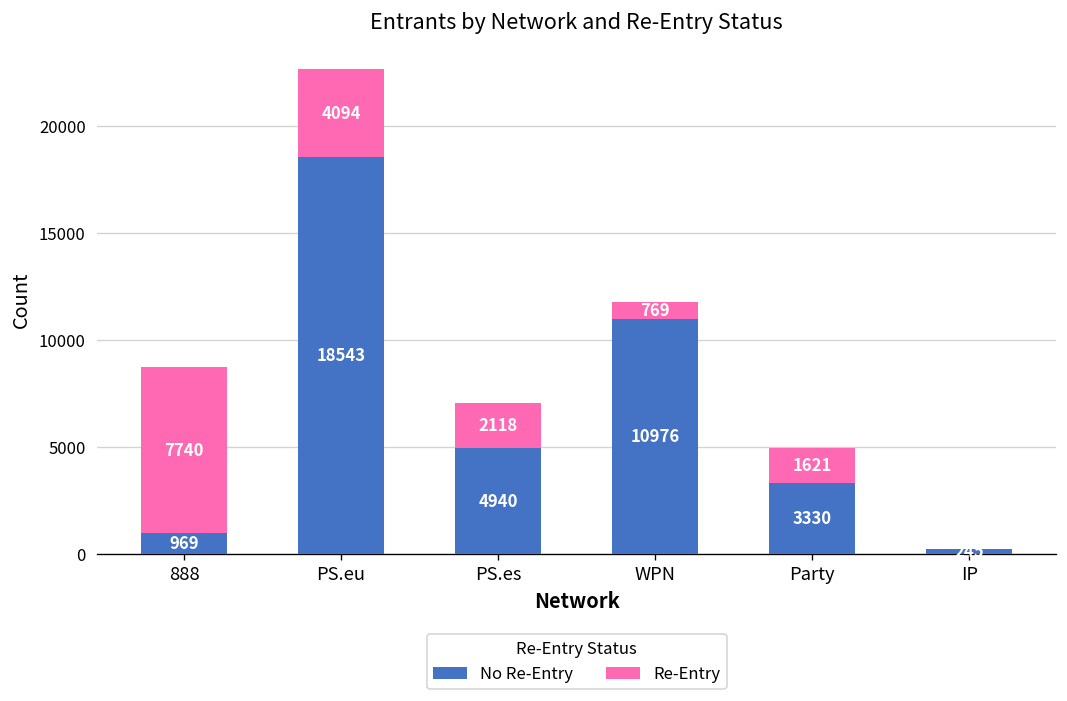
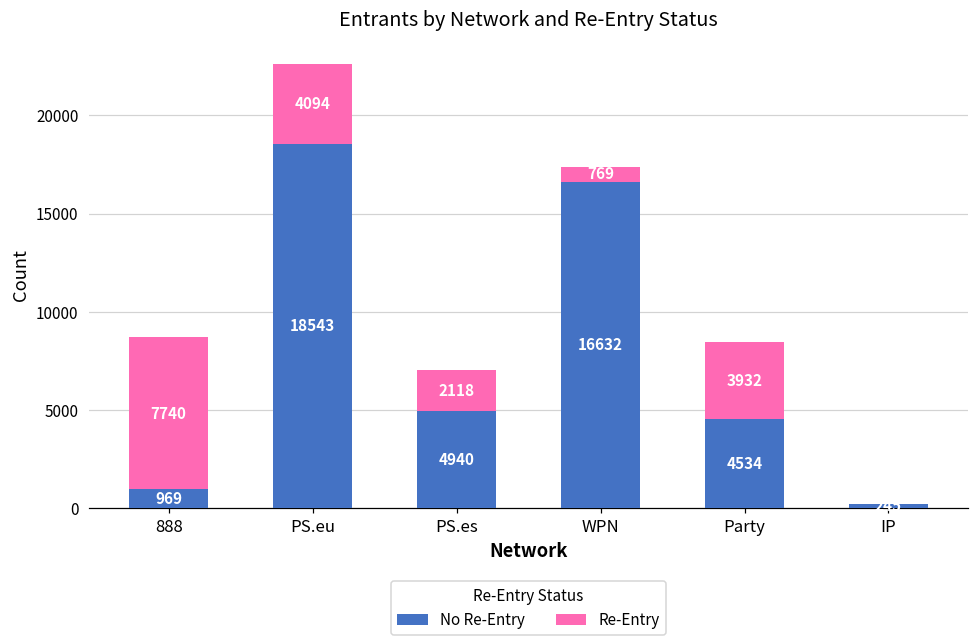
No Re-Entry, WPN: 10976 -> 16632
No Re-Entry, Party: 3330 -> 4534
Re-Entry, Party: 1621 -> 3932
